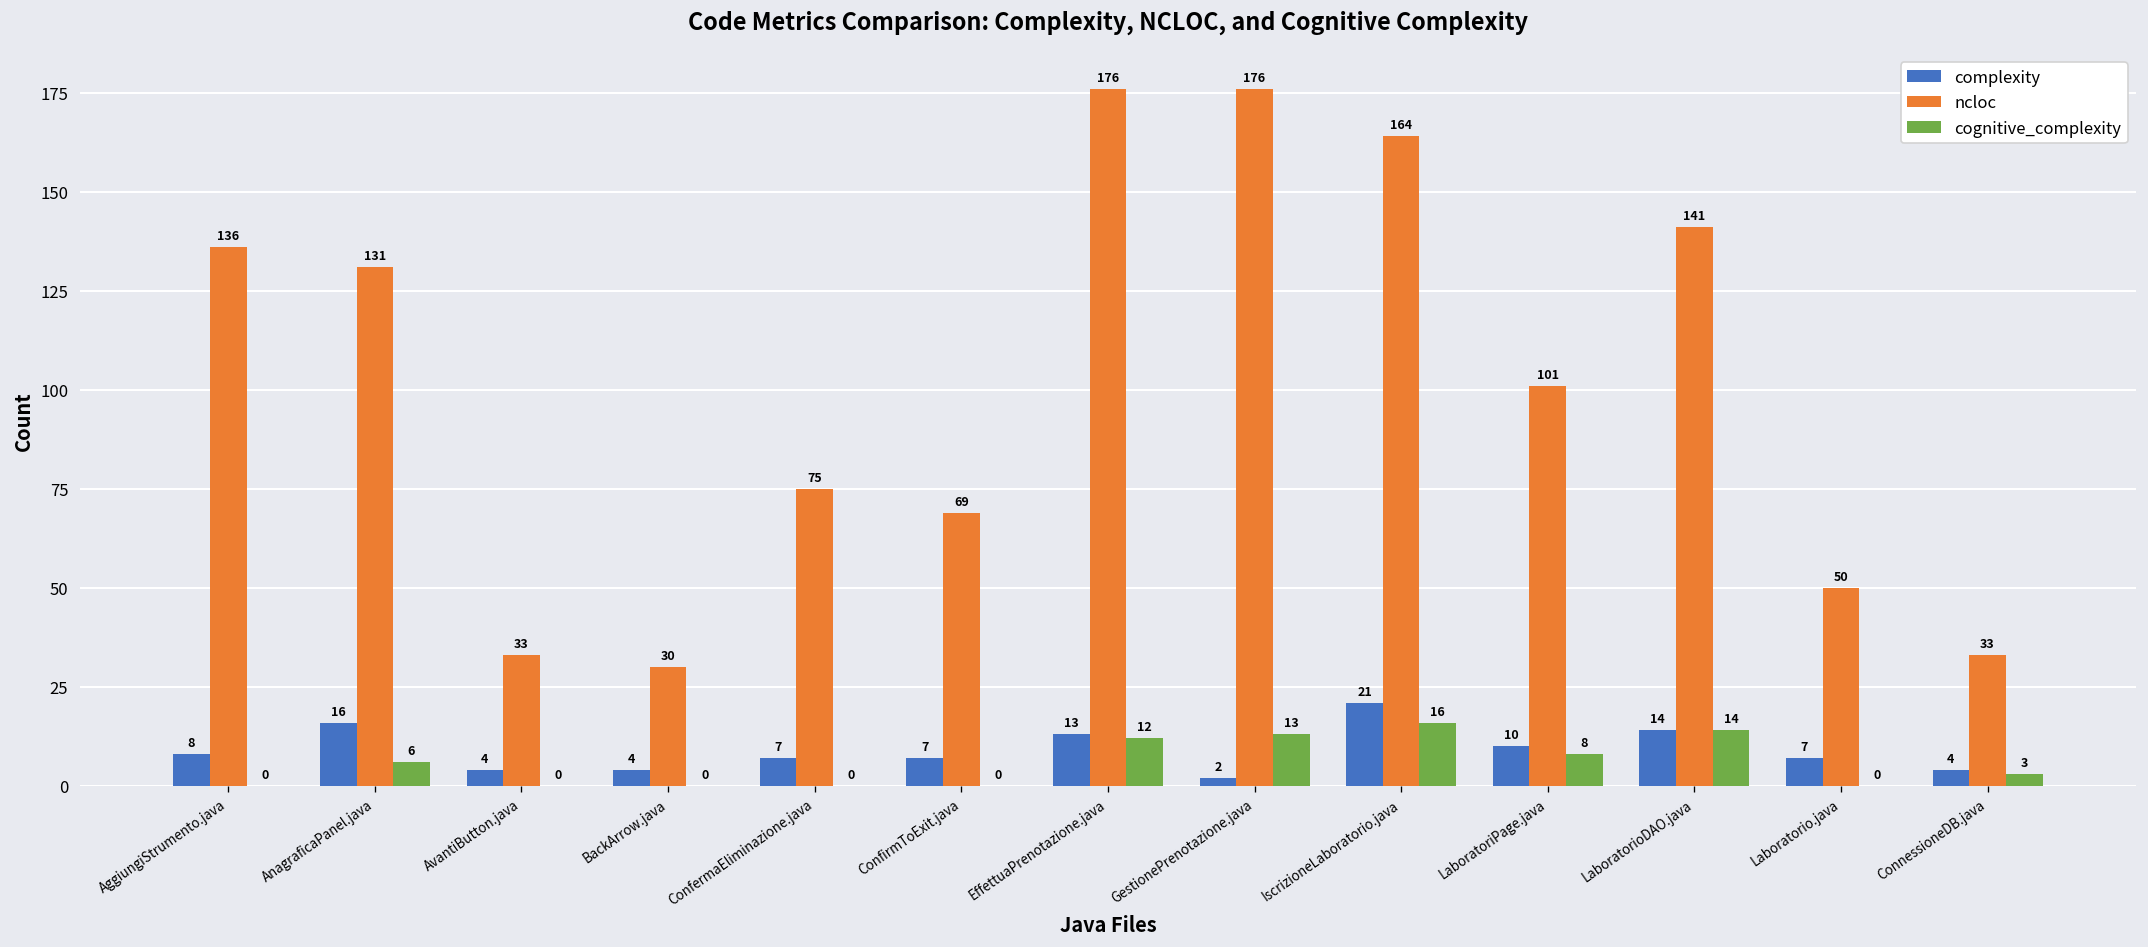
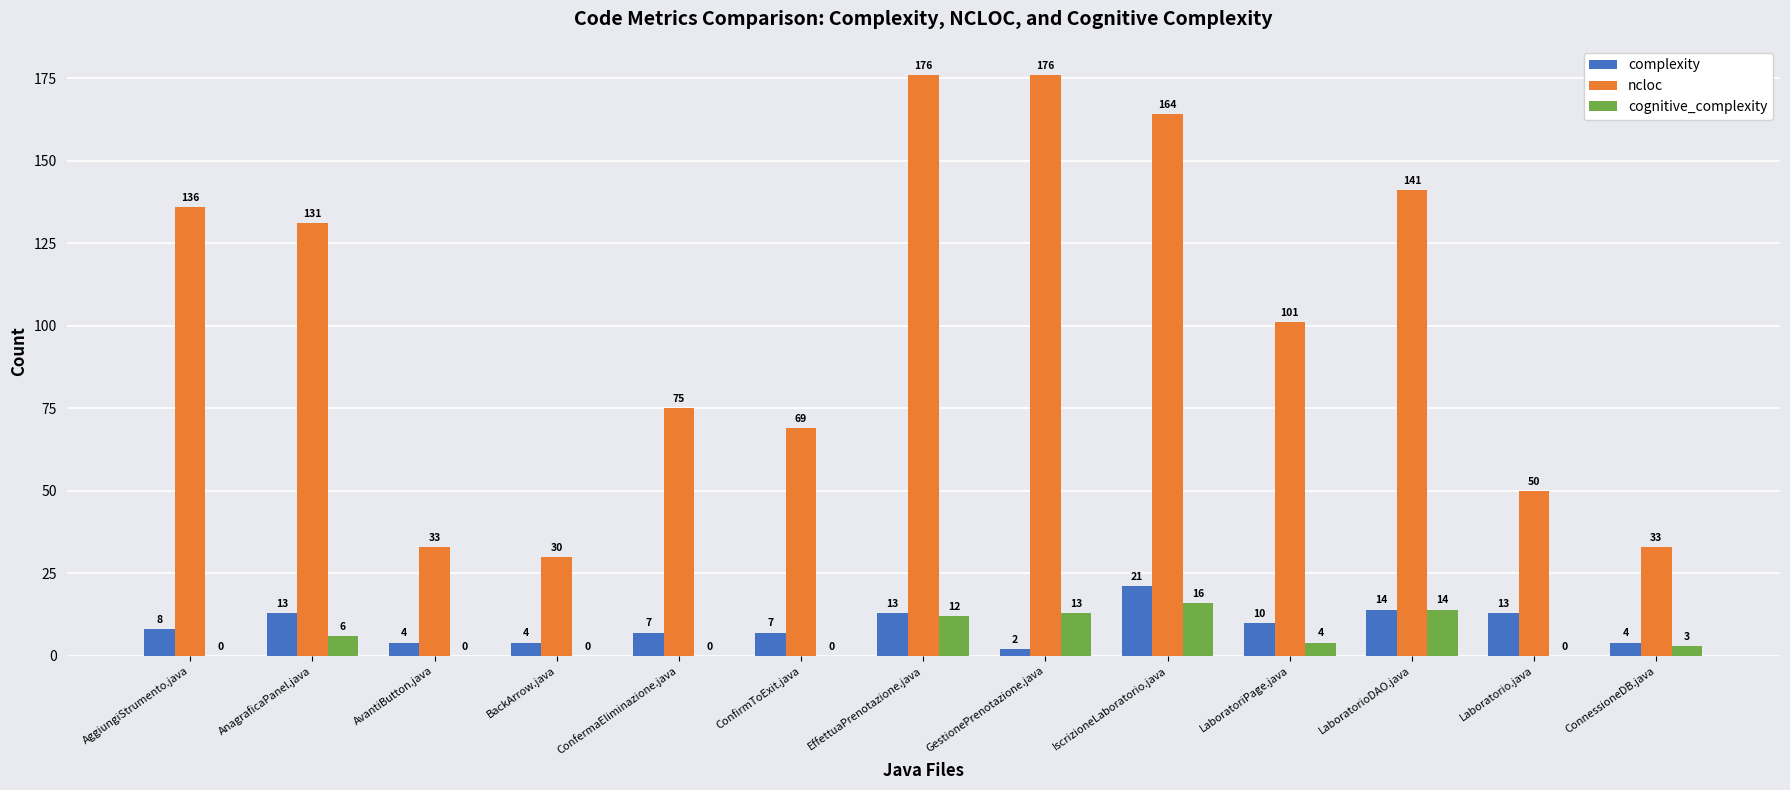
complexity, AnagraficaPanel.java: 16 -> 13
cognitive_complexity, LaboratoriPage.java: 8 -> 4
complexity, Laboratorio.java: 7 -> 13
